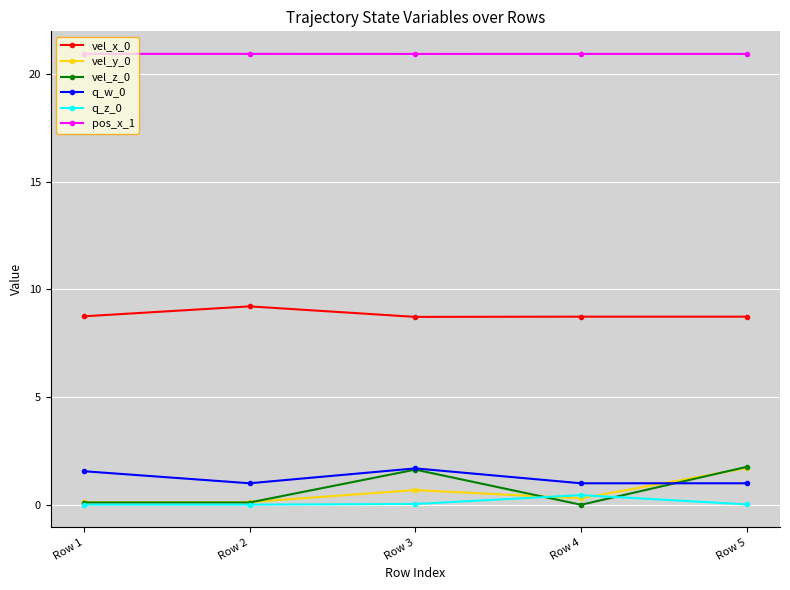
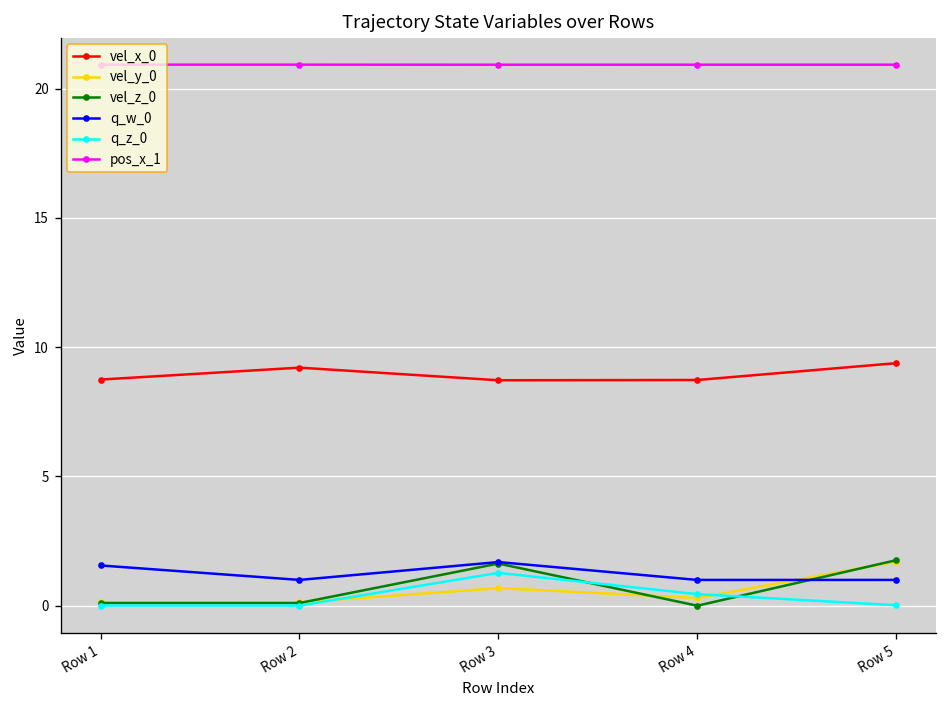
q_z_0, Row 3: 0.0 -> 1.3
vel_x_0, Row 5: 8.7 -> 9.4
